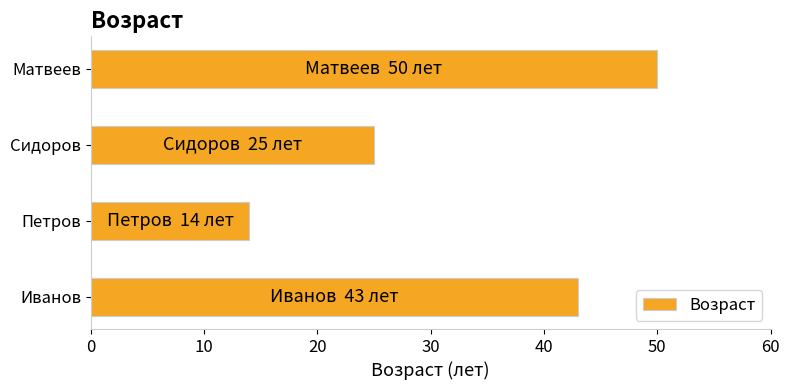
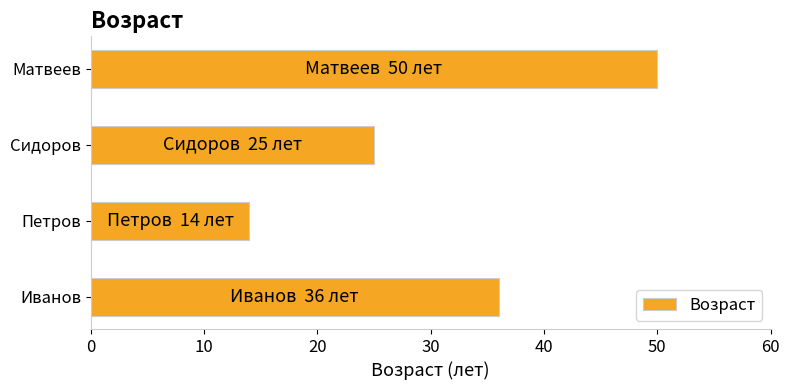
Иванов: 43 -> 36
